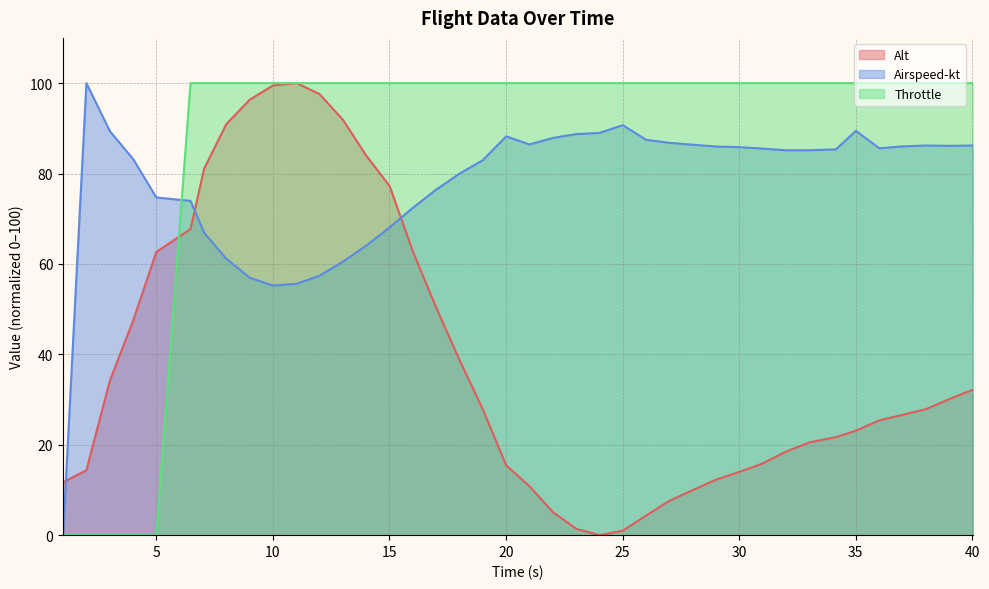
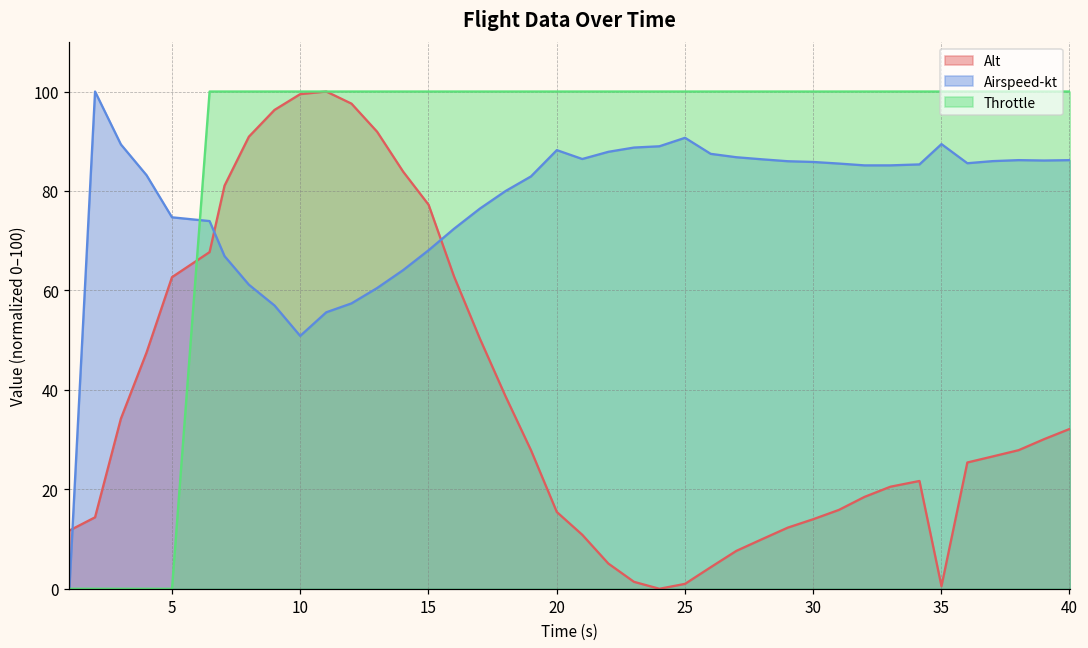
Airspeed-kt, 10: 55 -> 51
Alt, 35: 23 -> 1
